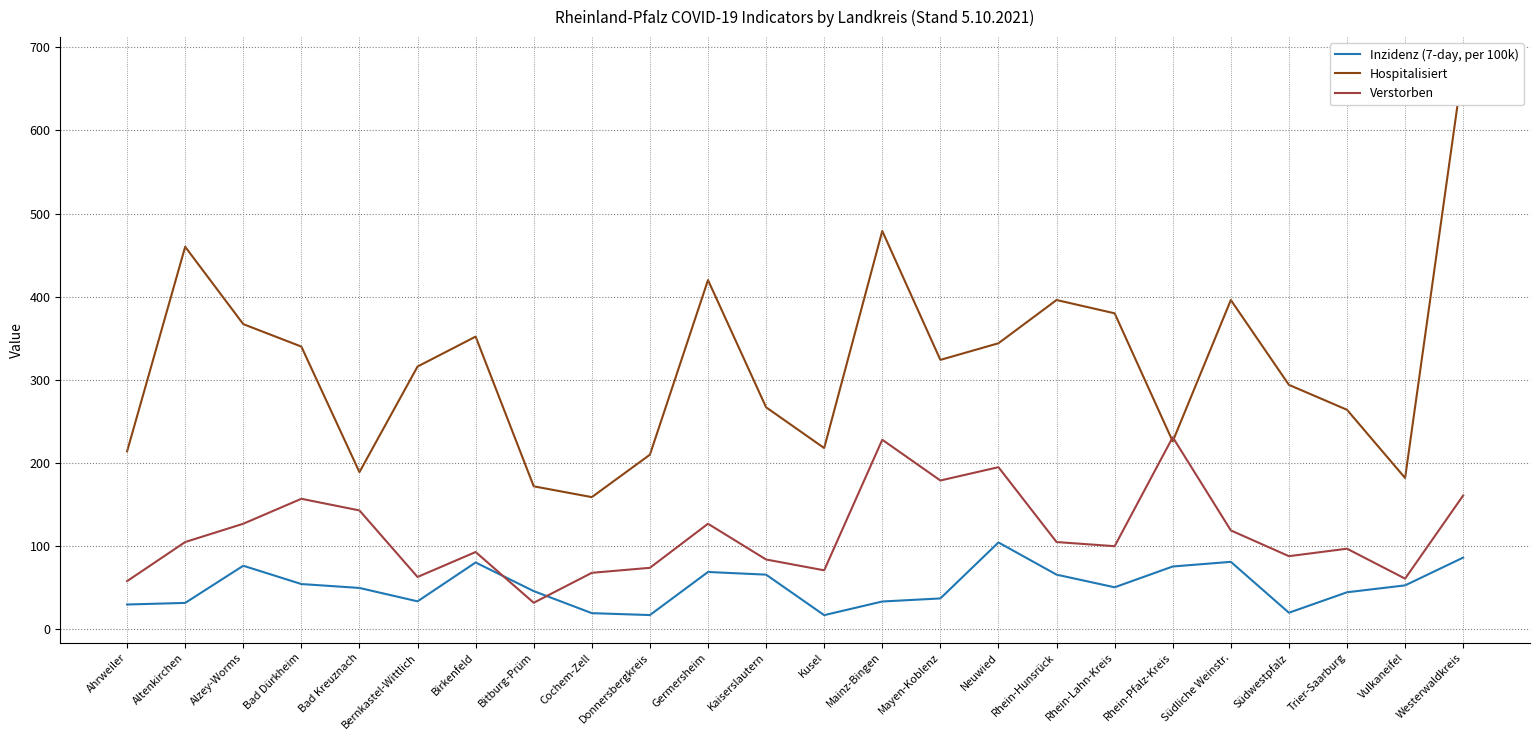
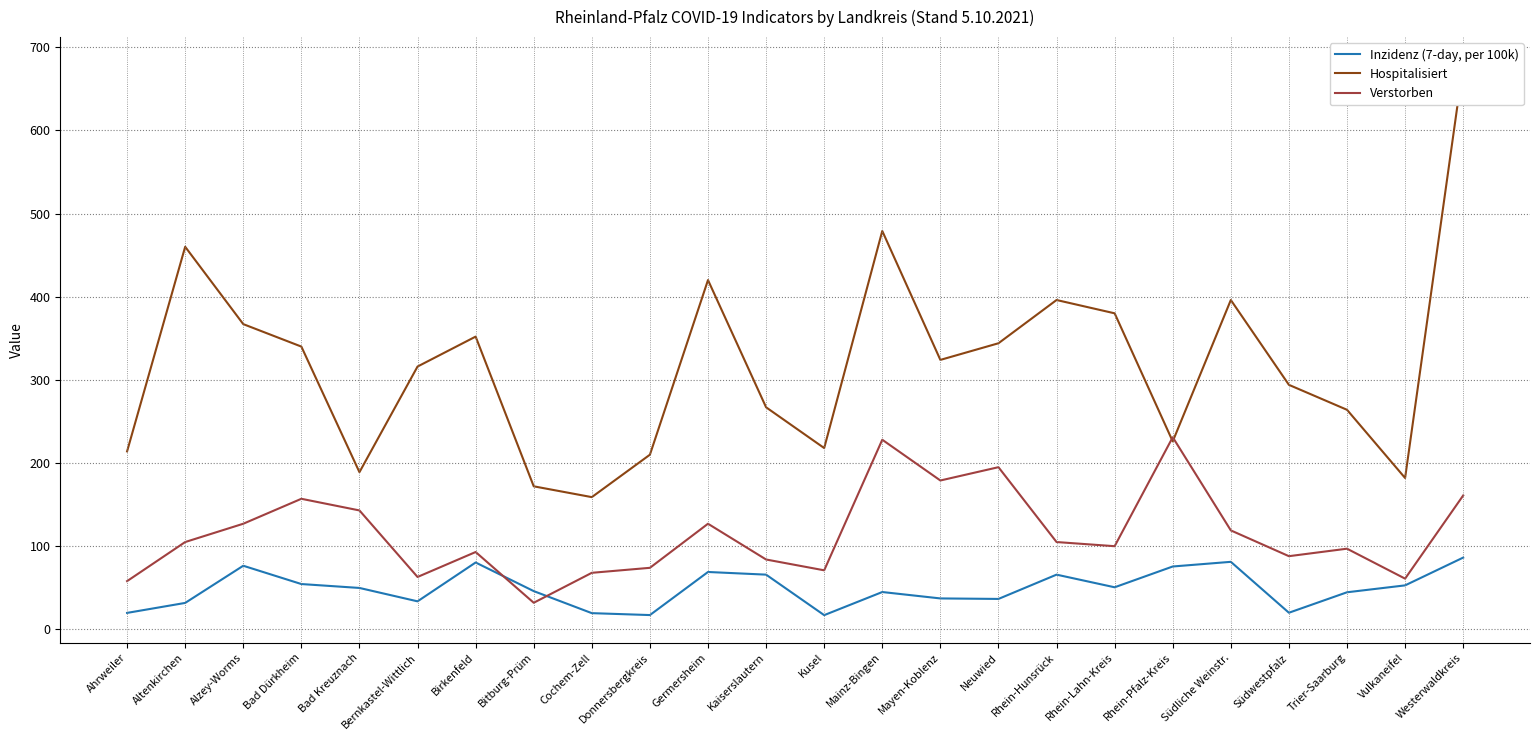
Inzidenz (7-day, per 100k), Ahrweiler: 30 -> 20
Inzidenz (7-day, per 100k), Mainz-Bingen: 30 -> 40
Inzidenz (7-day, per 100k), Neuwied: 100 -> 40
